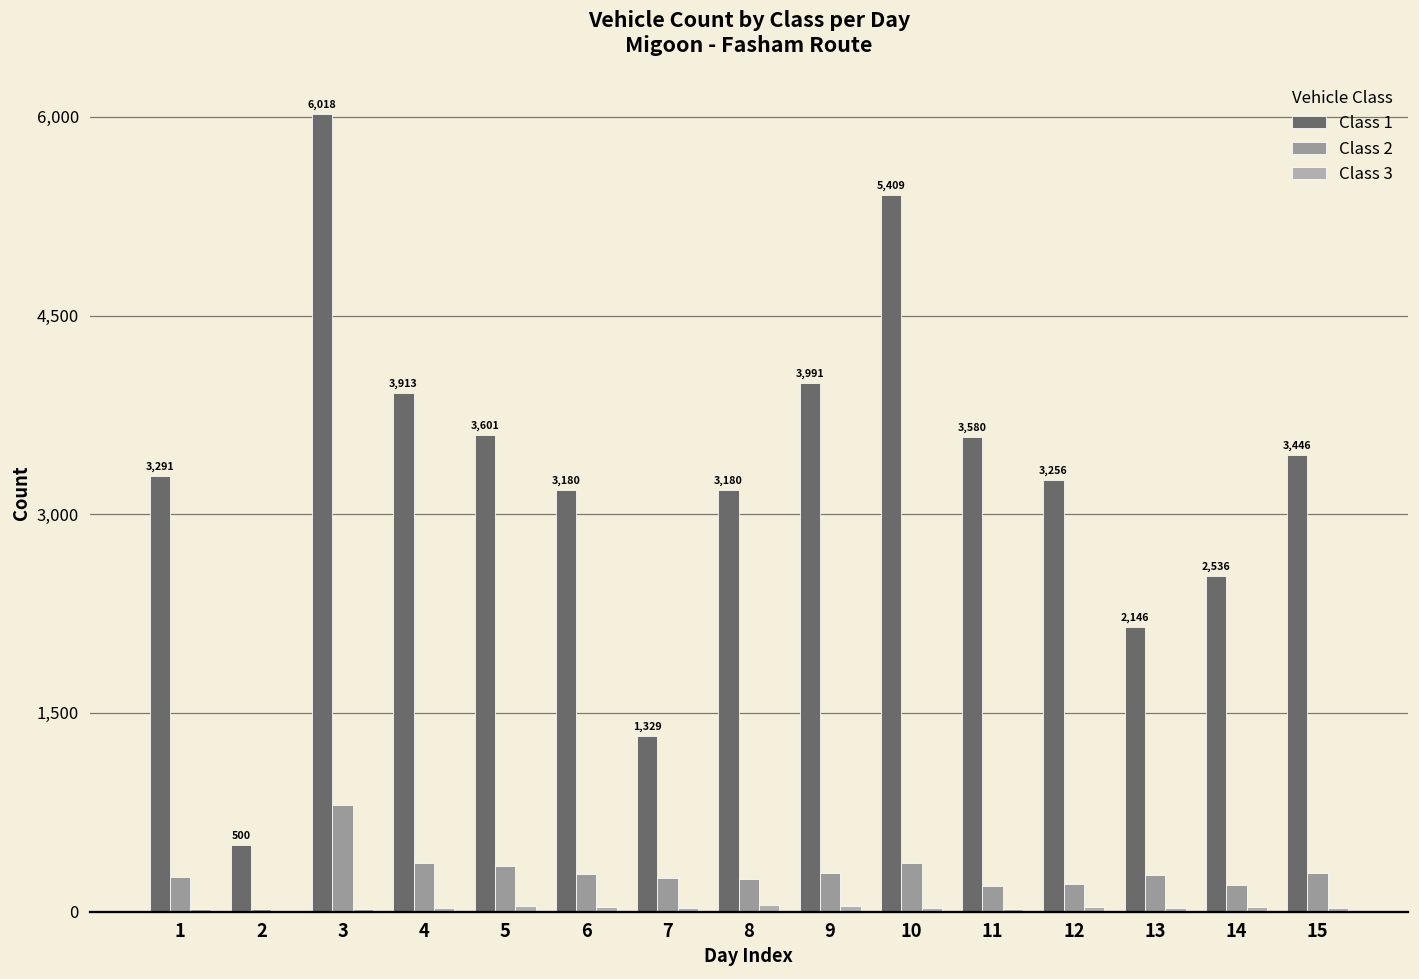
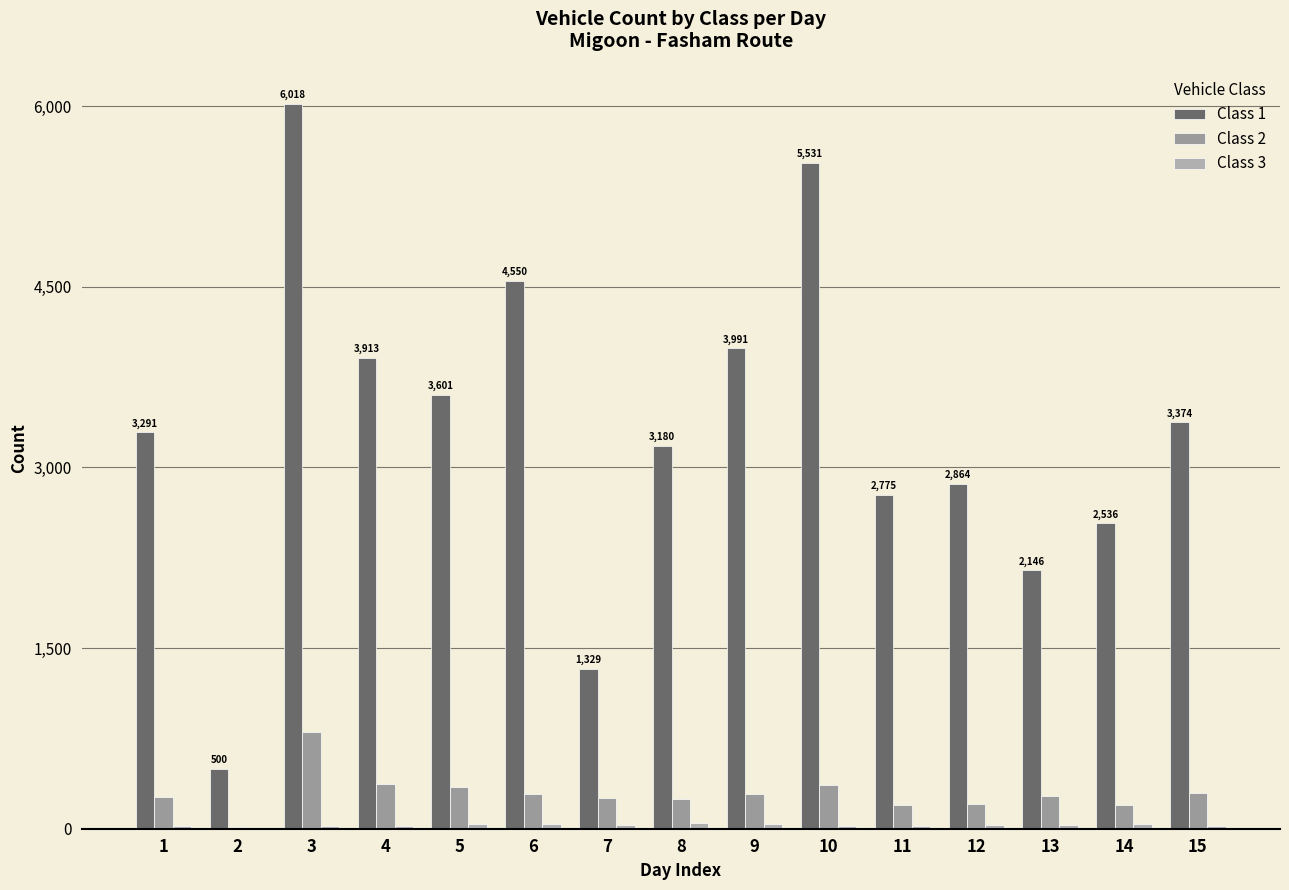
Class 1, 6: 3,180 -> 4,550
Class 1, 10: 5,409 -> 5,531
Class 1, 11: 3,580 -> 2,775
Class 1, 12: 3,256 -> 2,864
Class 1, 15: 3,446 -> 3,374
